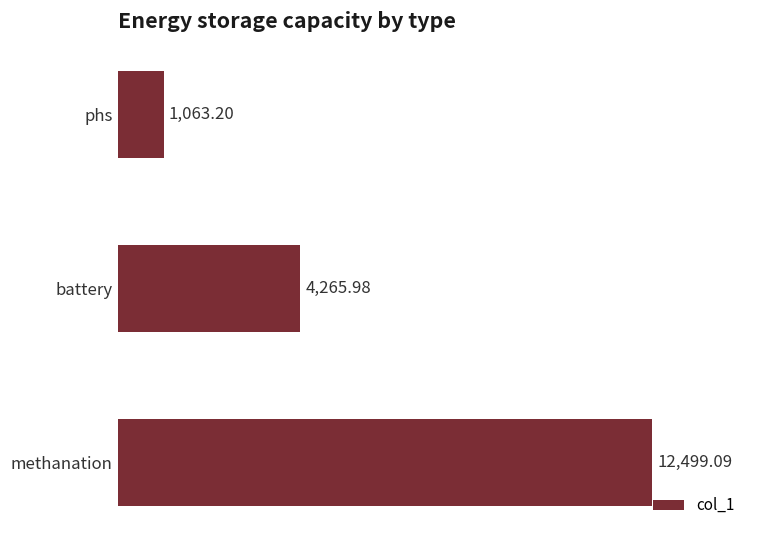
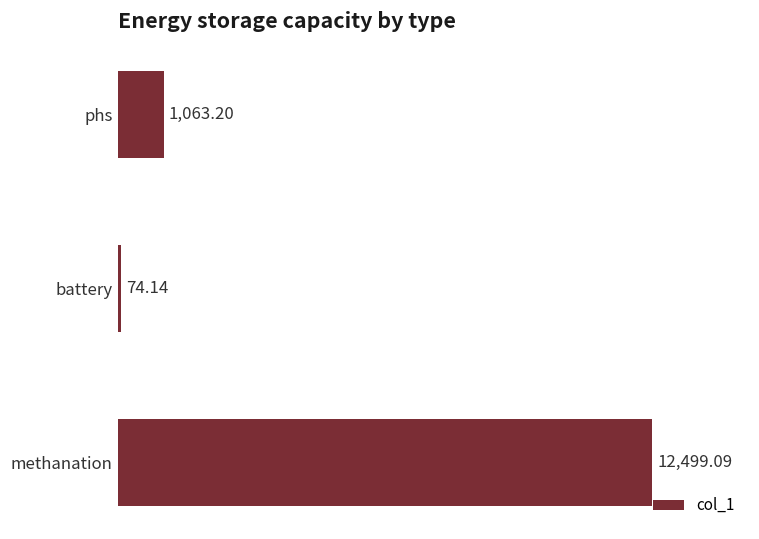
battery: 4,265.98 -> 74.14
